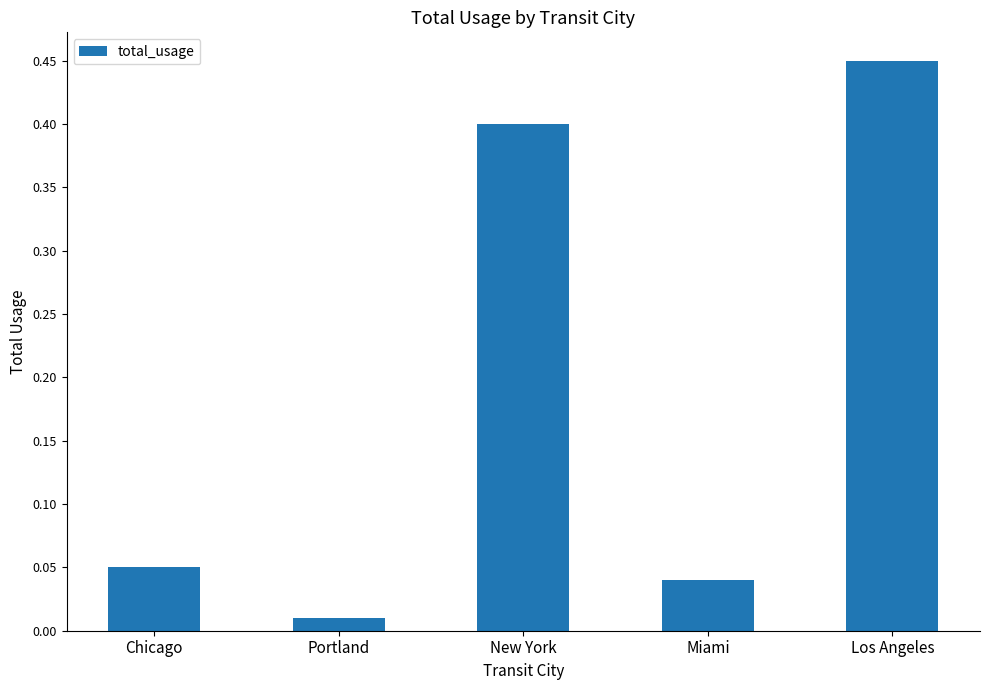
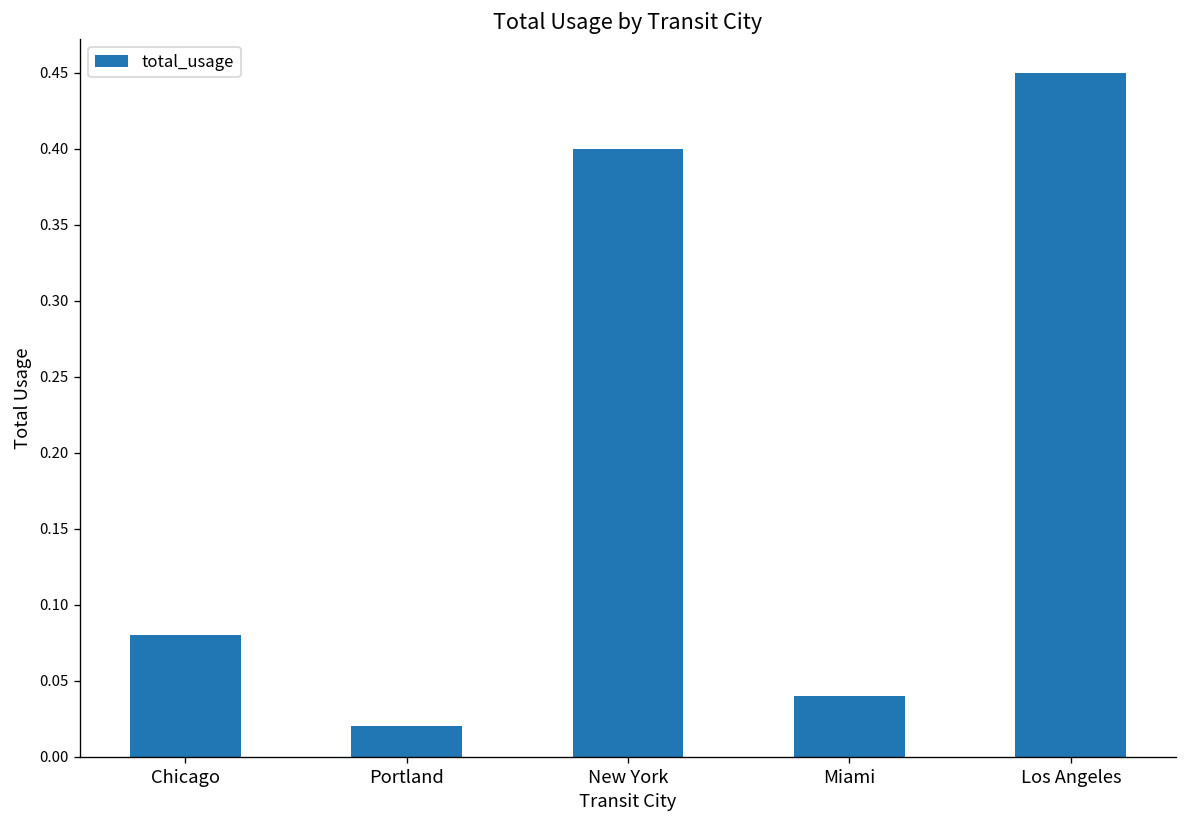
Chicago: 0.05 -> 0.08
Portland: 0.01 -> 0.02
